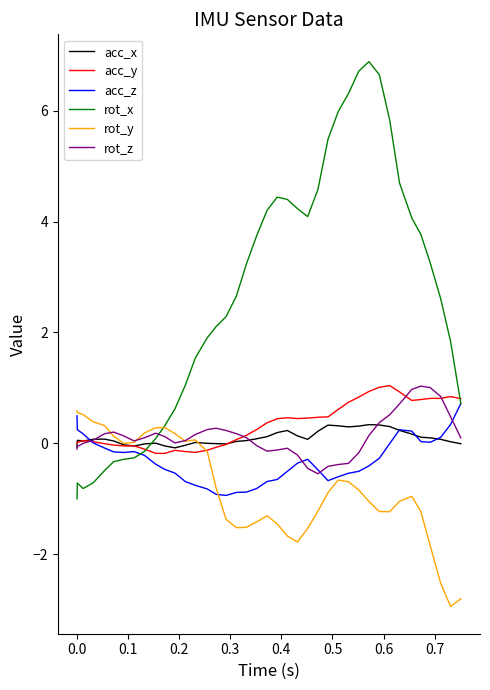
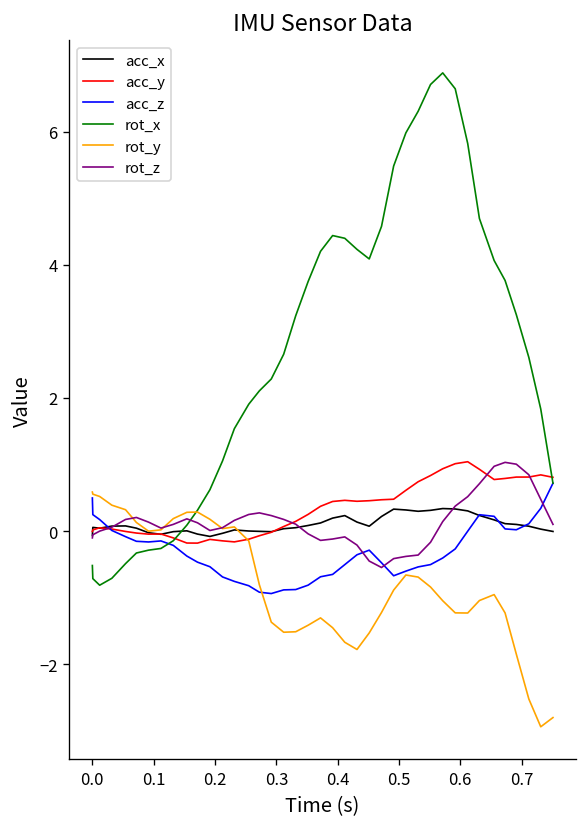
rot_x, 0.0: -1.0 -> -0.5
